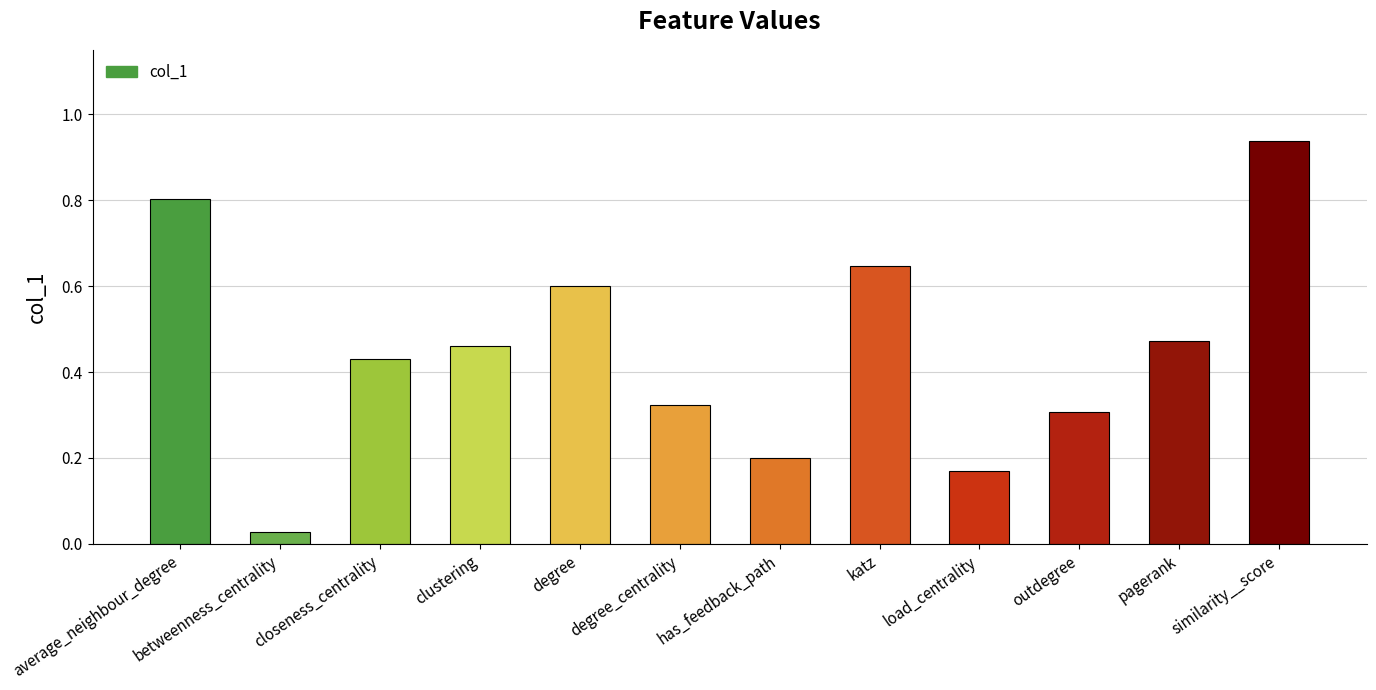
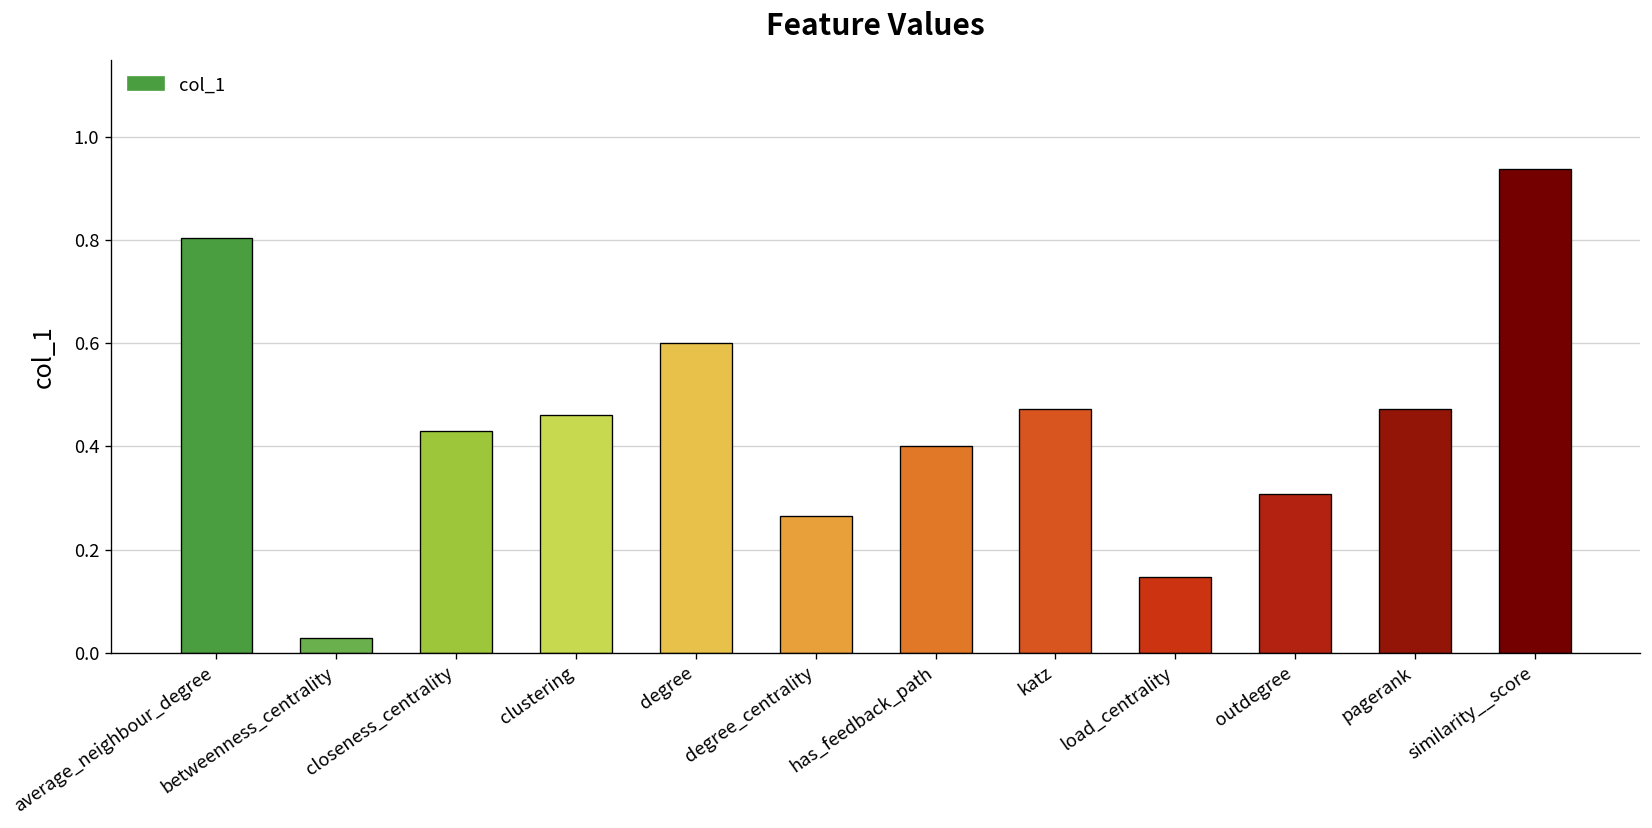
degree_centrality: 0.32 -> 0.27
has_feedback_path: 0.2 -> 0.4
katz: 0.65 -> 0.47
load_centrality: 0.17 -> 0.15
